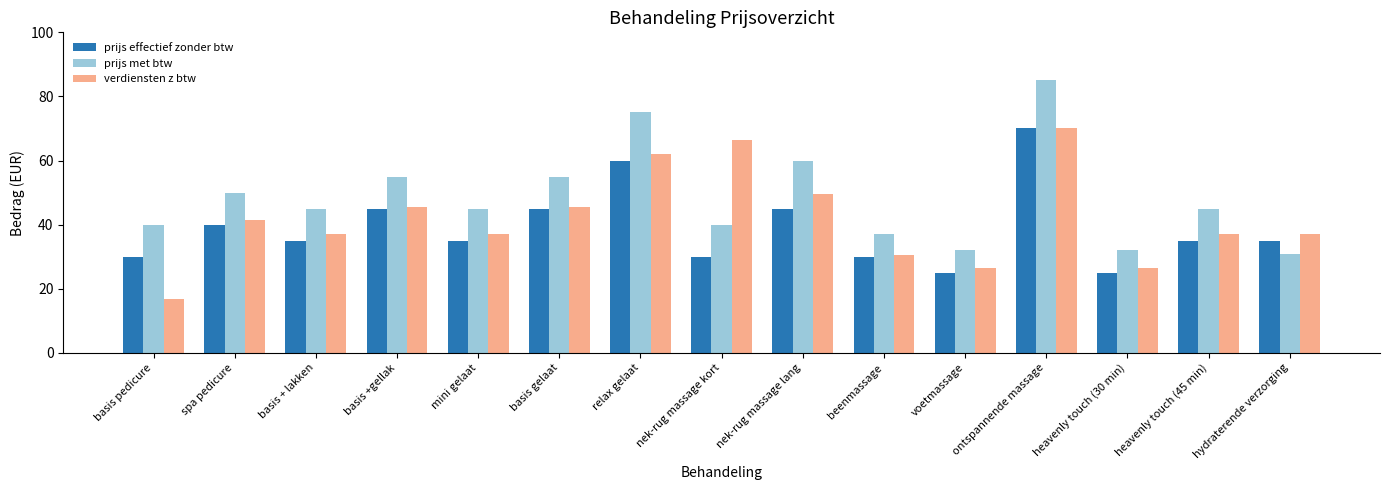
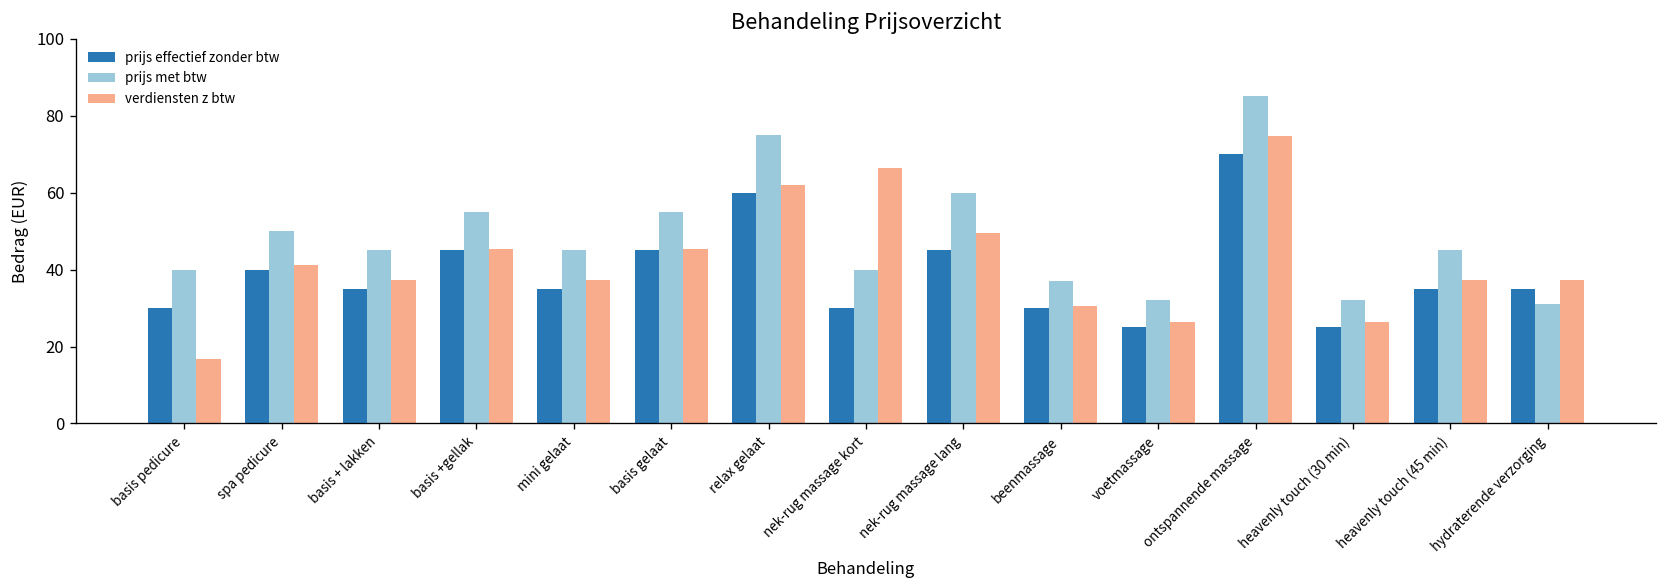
verdiensten z btw, ontspannende massage: 70 -> 75
